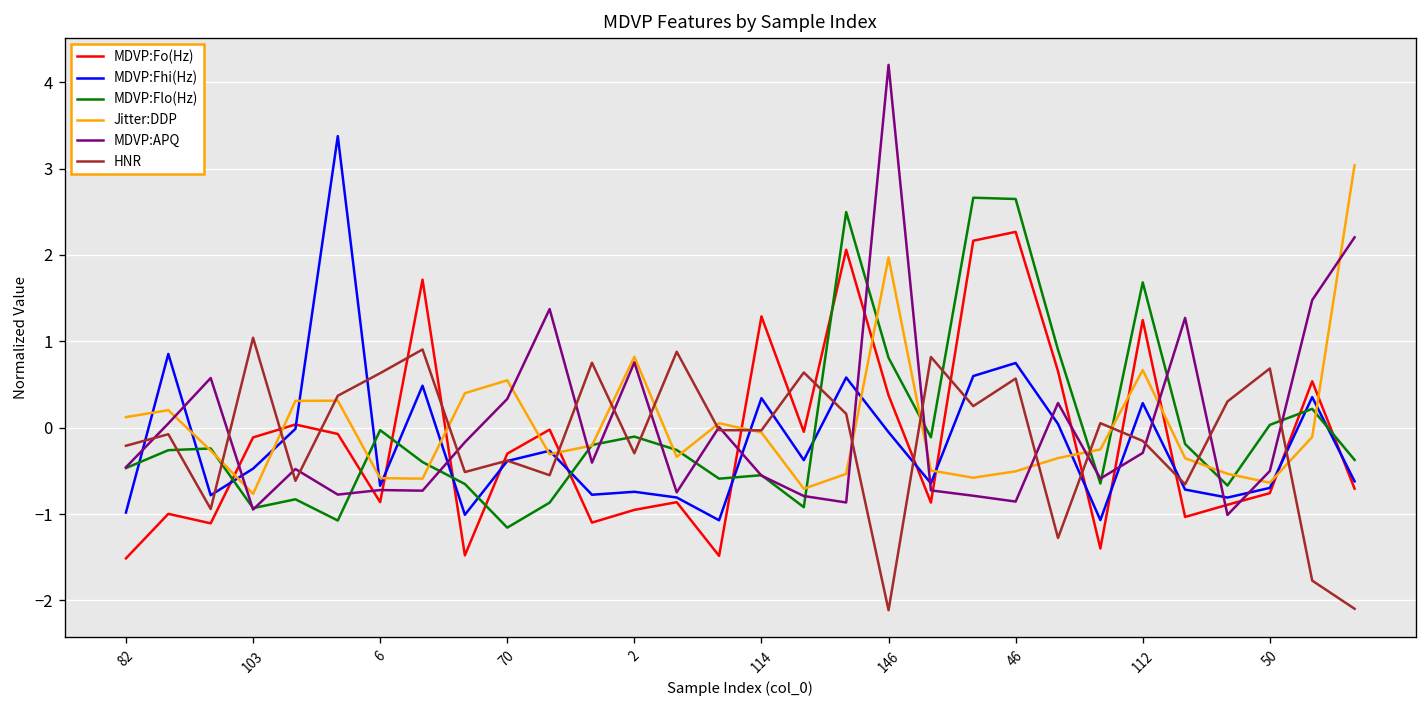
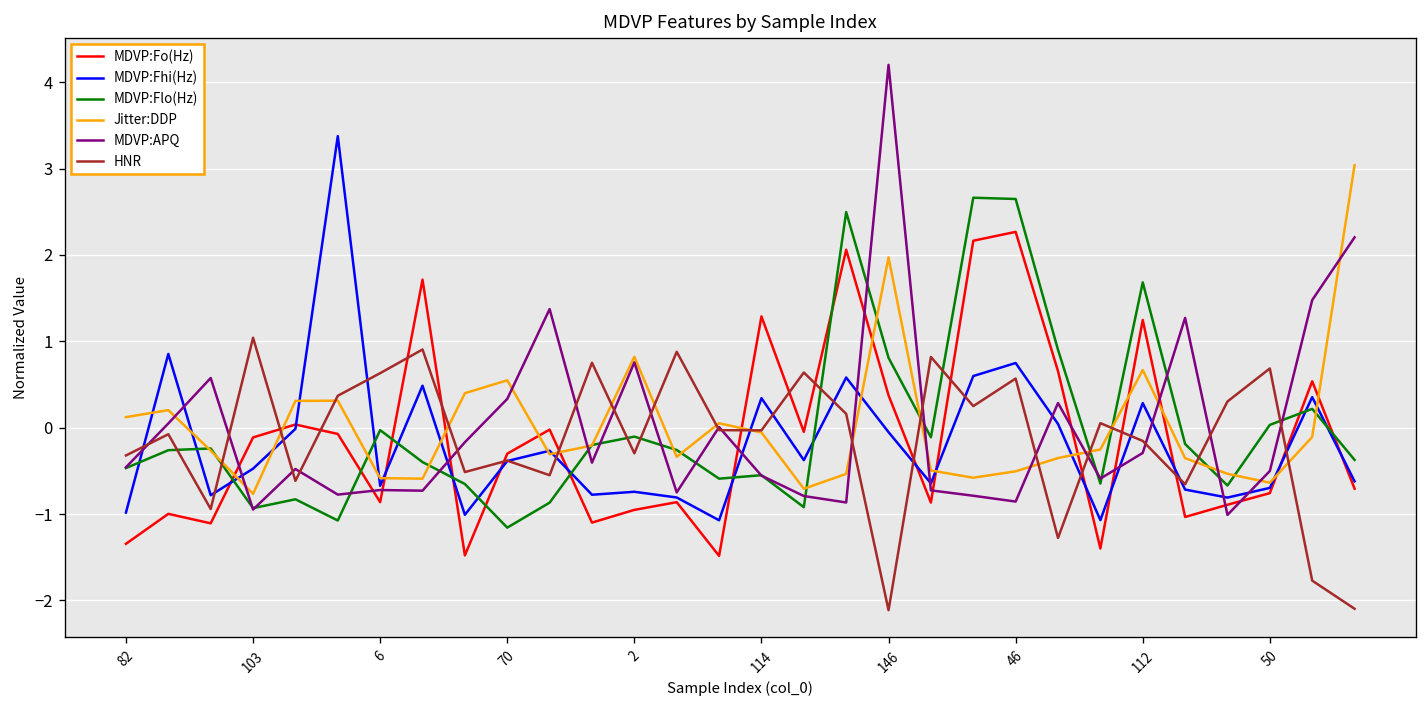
MDVP:Fo(Hz), 82: -1.5 -> -1.3
HNR, 82: -0.2 -> -0.3
